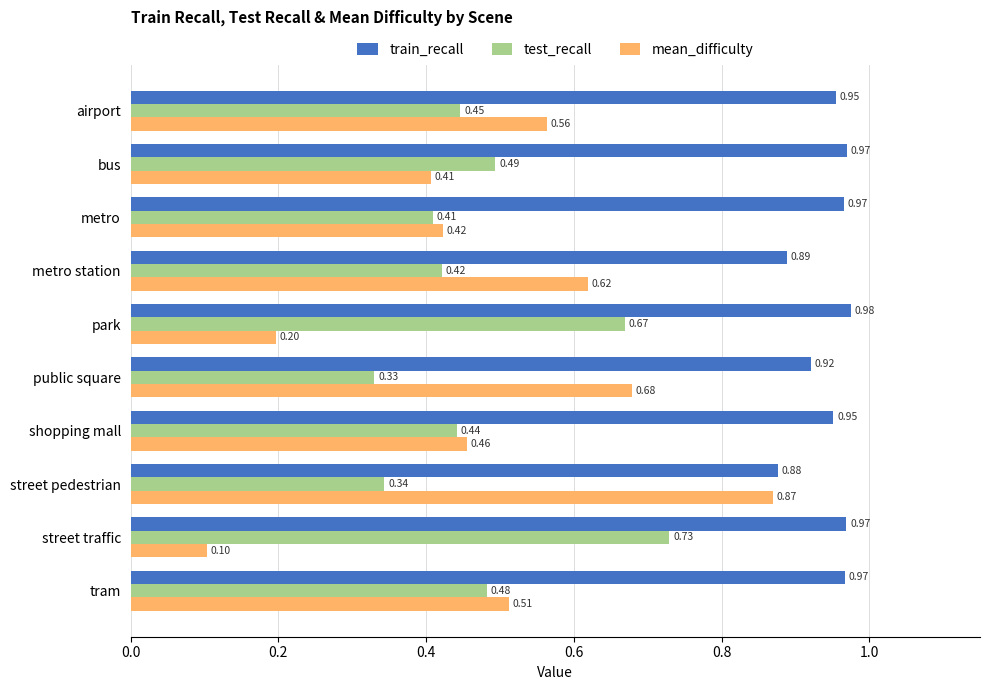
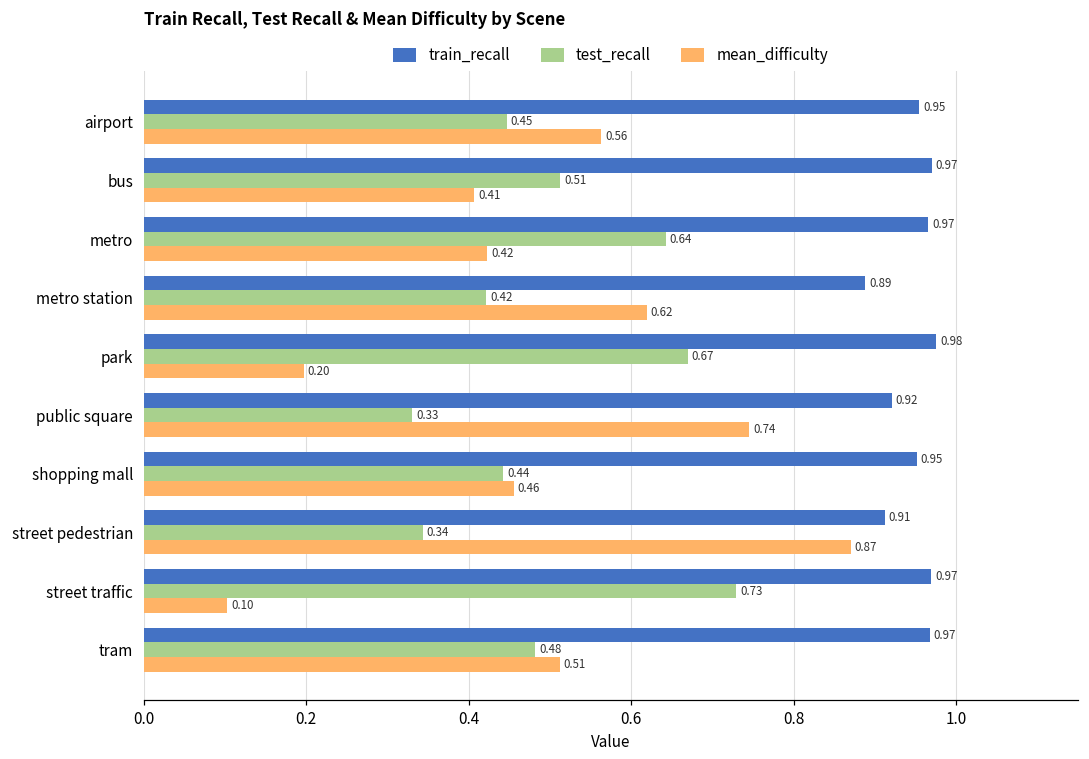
test_recall, bus: 0.49 -> 0.51
test_recall, metro: 0.41 -> 0.64
mean_difficulty, public square: 0.68 -> 0.74
train_recall, street pedestrian: 0.88 -> 0.91
